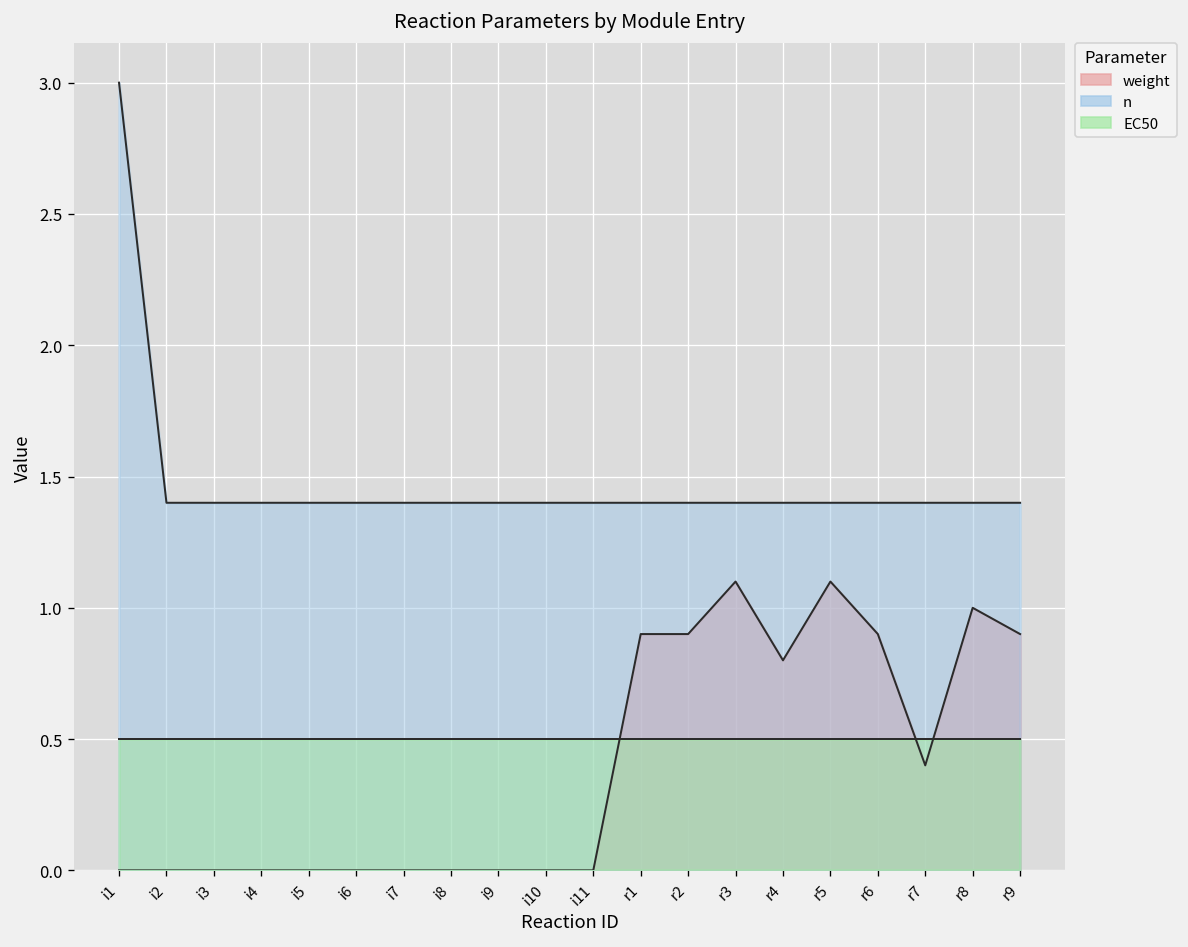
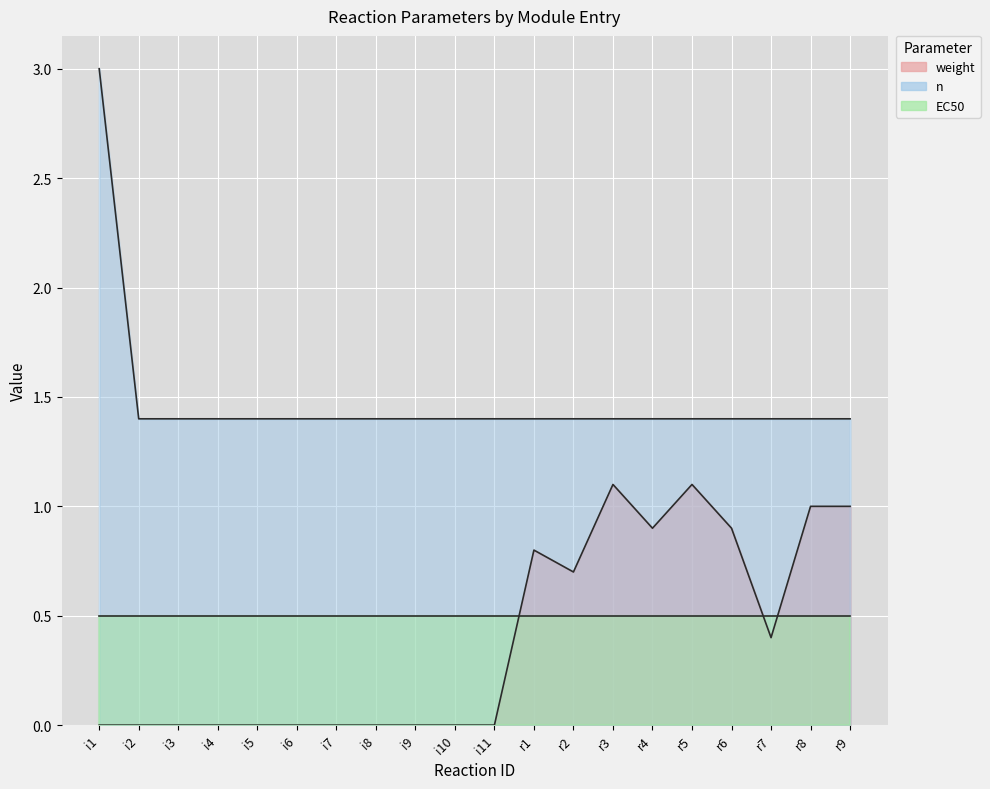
weight, r1: 0.9 -> 0.8
weight, r2: 0.9 -> 0.7
weight, r4: 0.8 -> 0.9
weight, r9: 0.9 -> 1.0
